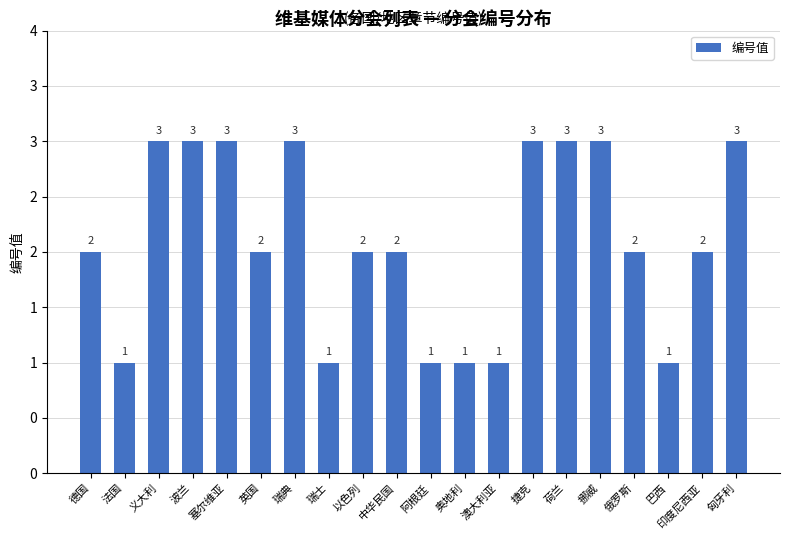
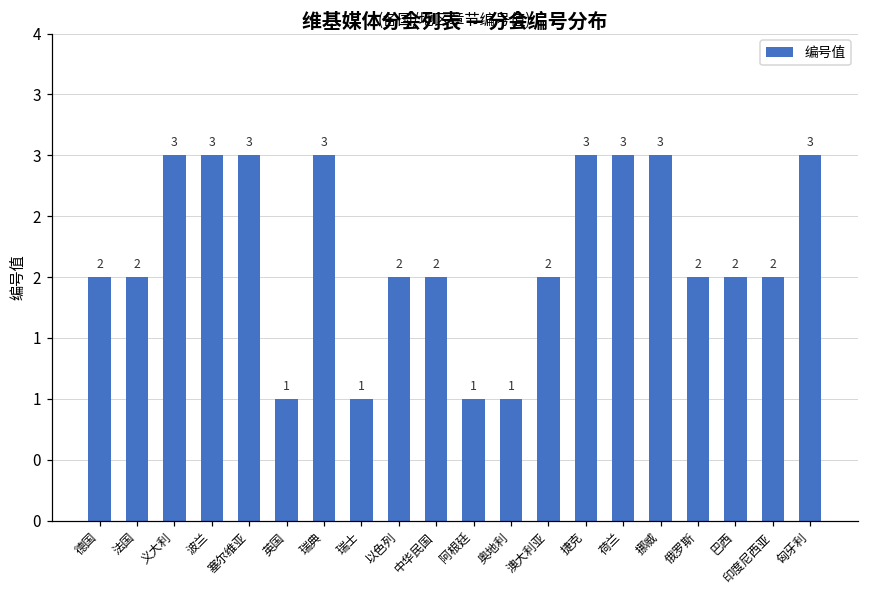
法国: 1 -> 2
英国: 2 -> 1
澳大利亚: 1 -> 2
巴西: 1 -> 2
